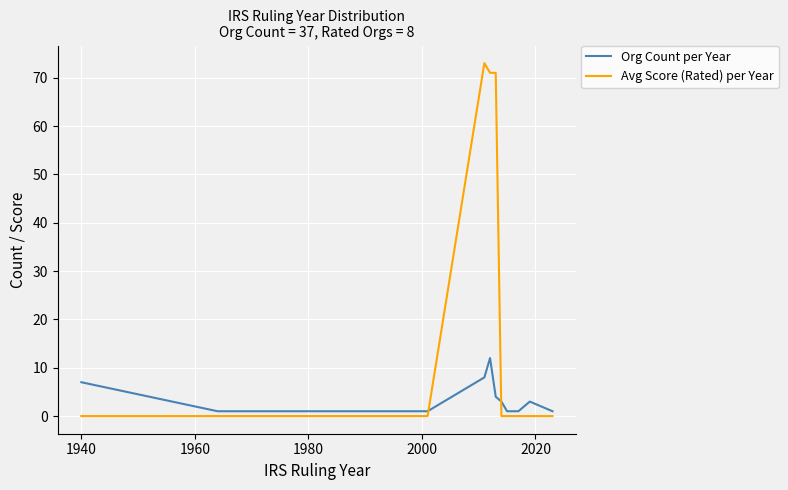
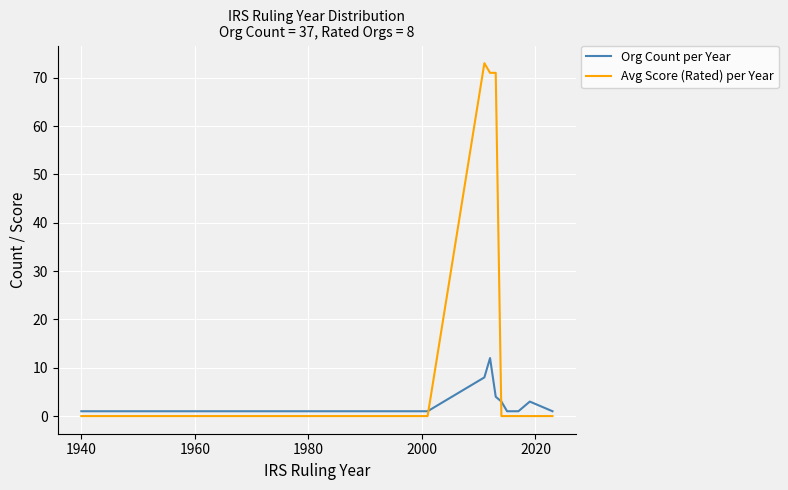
Org Count per Year, 1940: 7 -> 1
